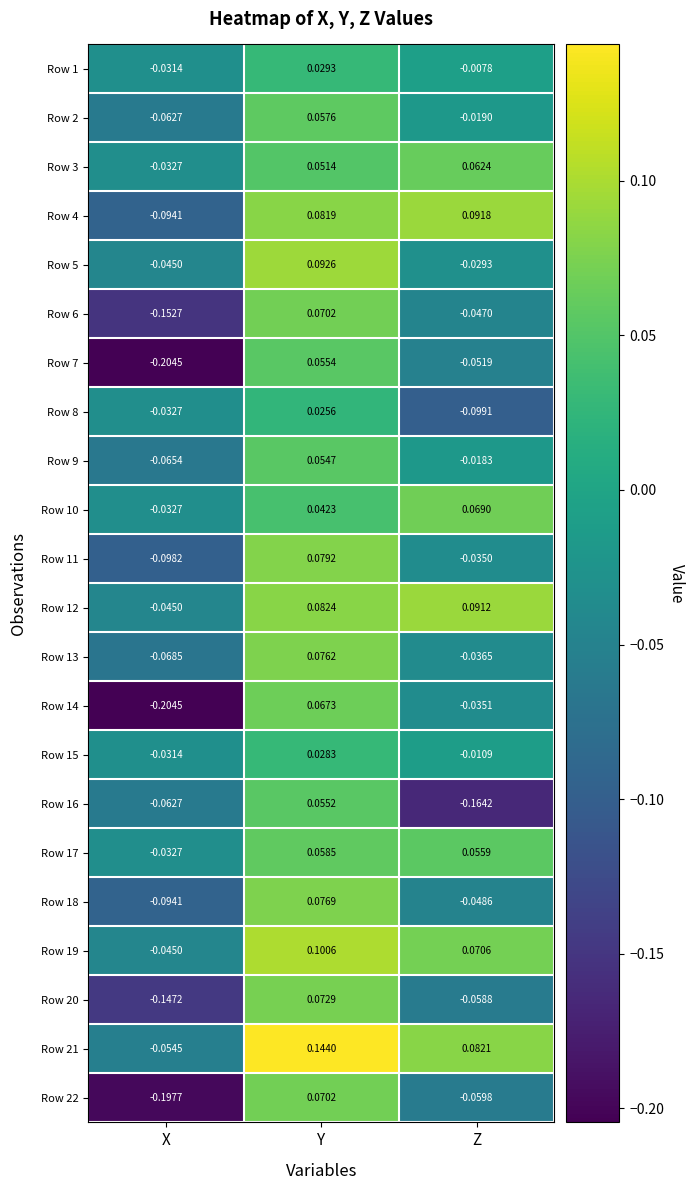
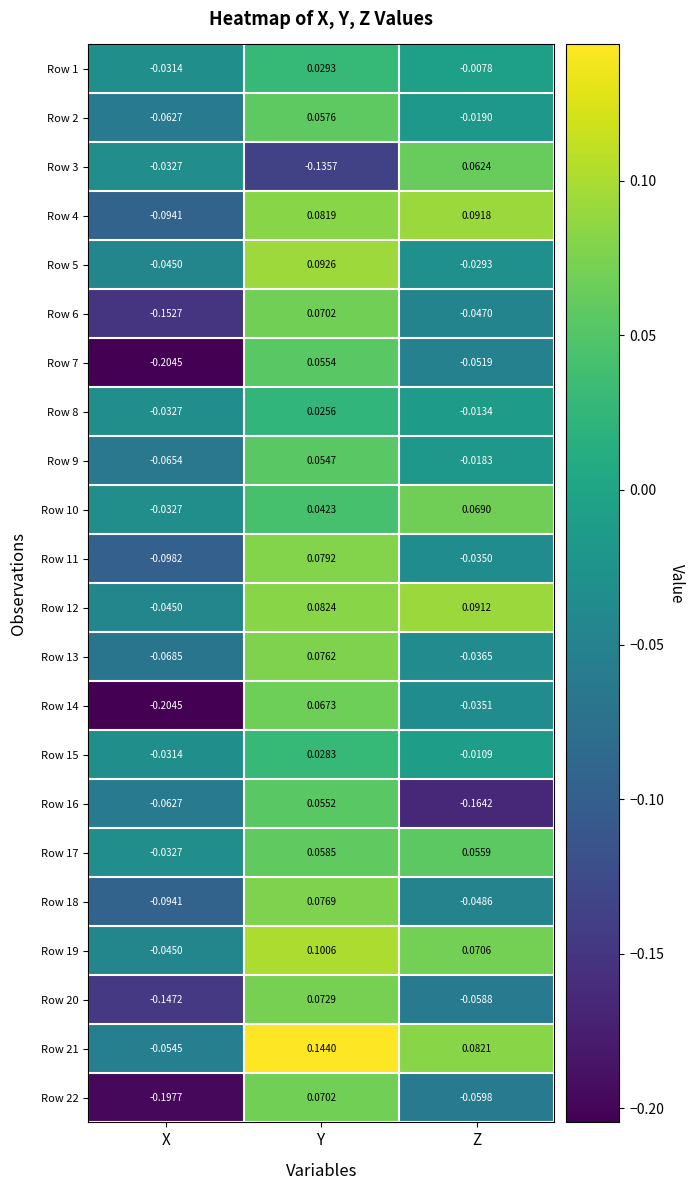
Row 3, Y: 0.0514 -> -0.1357
Row 8, Z: -0.0991 -> -0.0134
